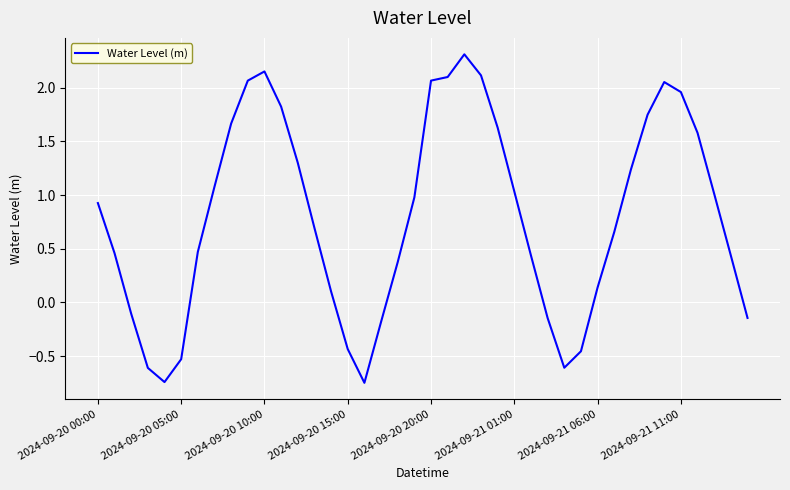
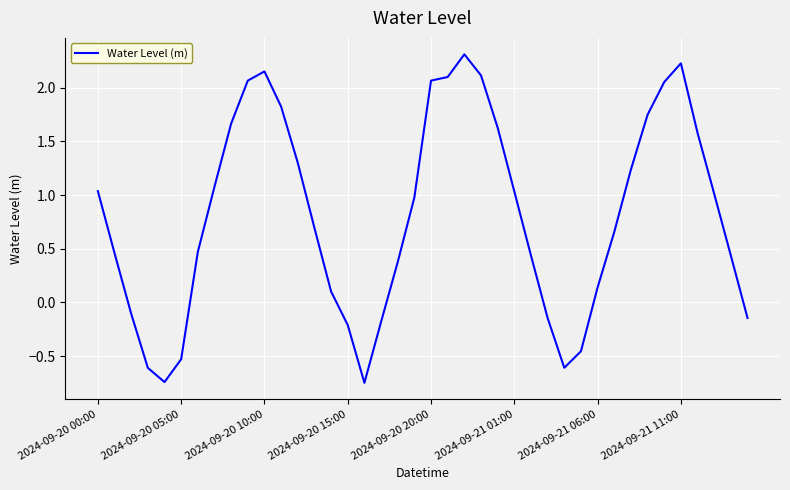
2024-09-20 00:00: 0.93 -> 1.04
2024-09-20 15:00: -0.43 -> -0.21
2024-09-21 11:00: 1.96 -> 2.23
